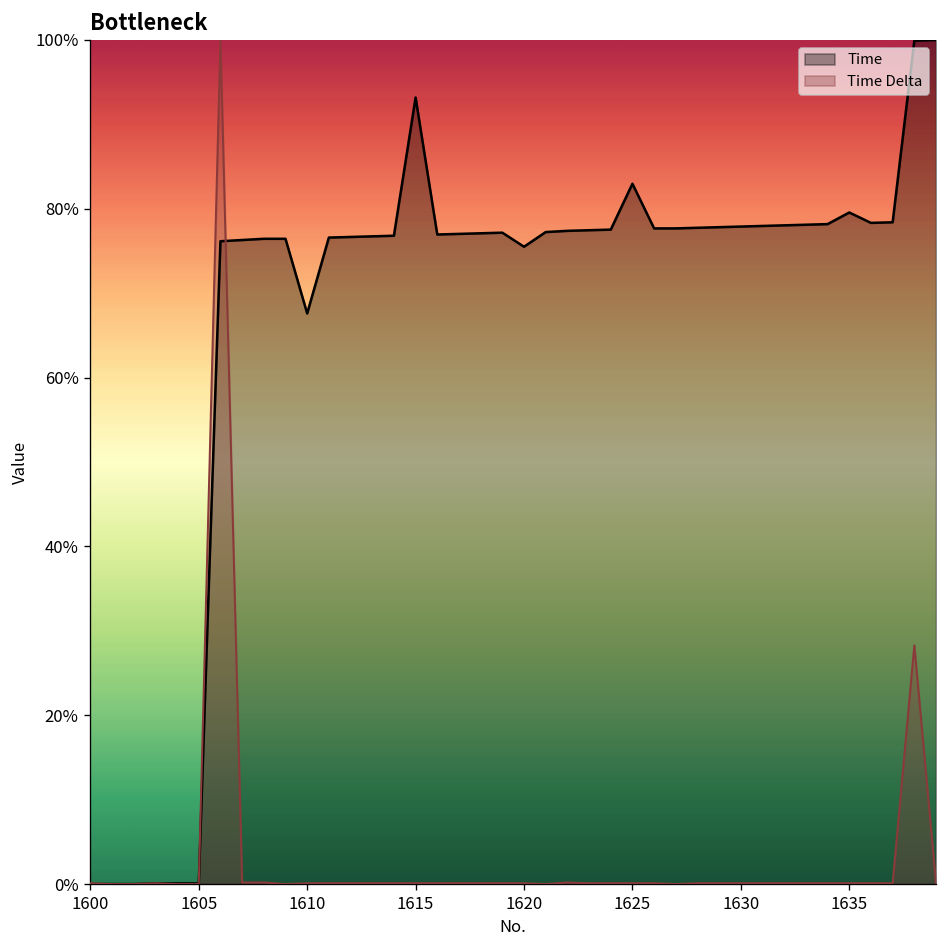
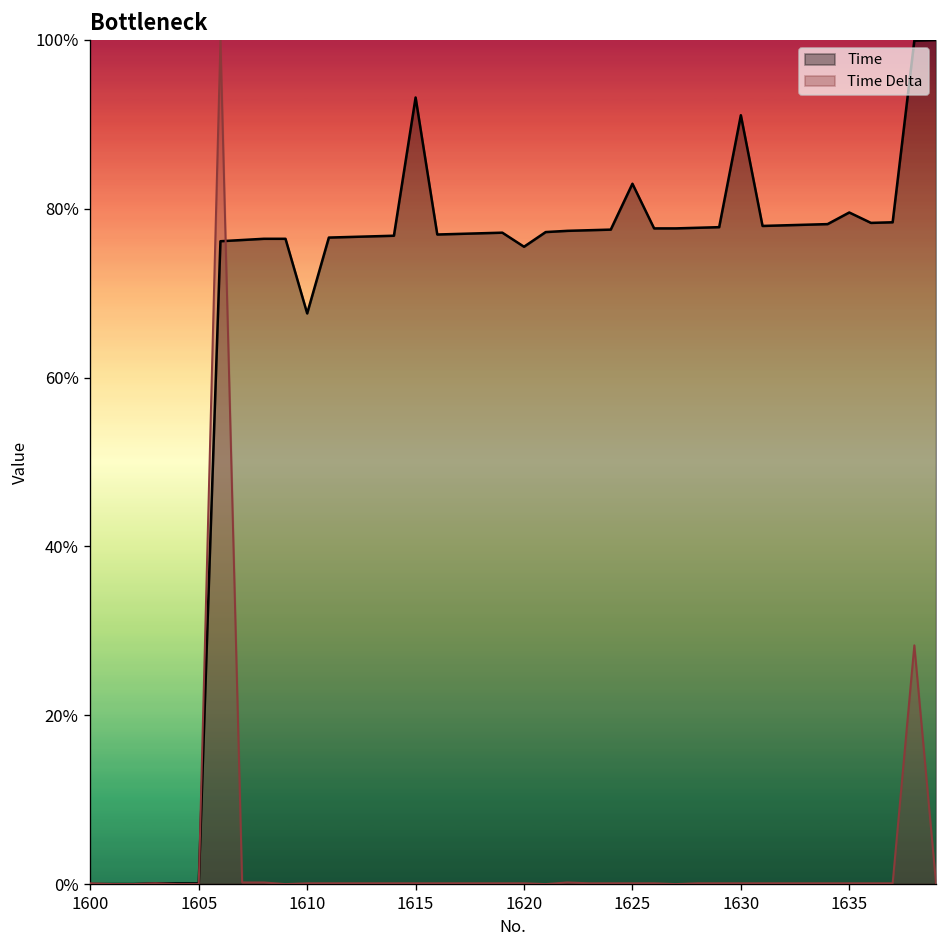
Time, 1630: 78% -> 91%
